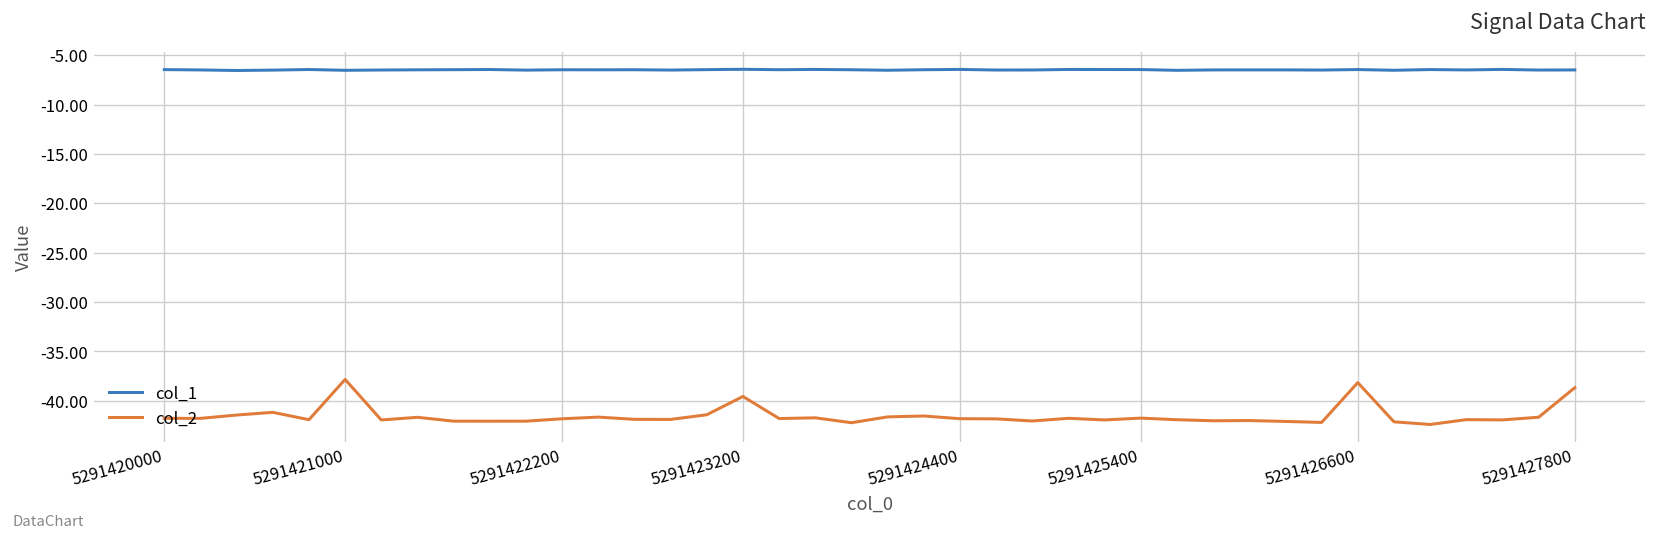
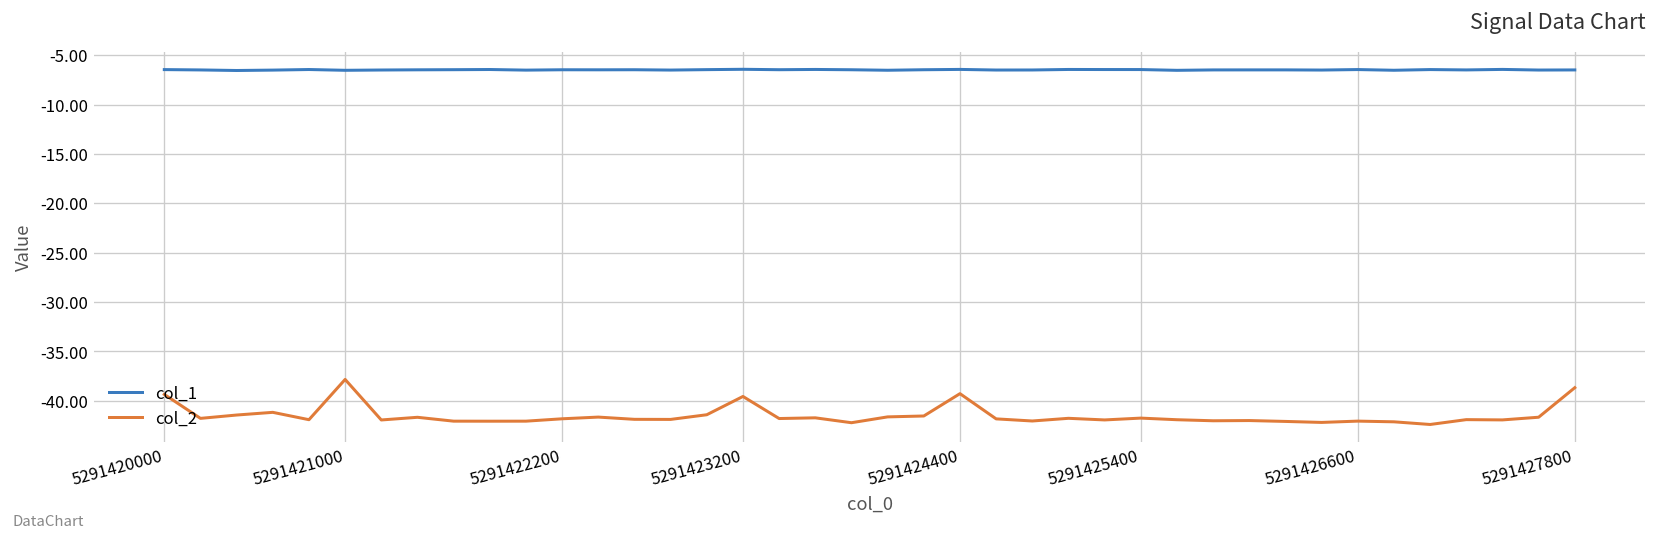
col_2, 5291420000: -42 -> -39
col_2, 5291424400: -42 -> -39
col_2, 5291426600: -38 -> -42
